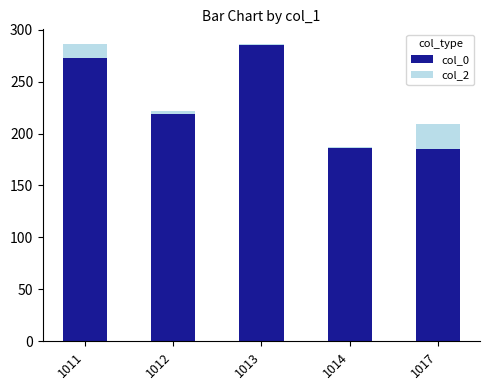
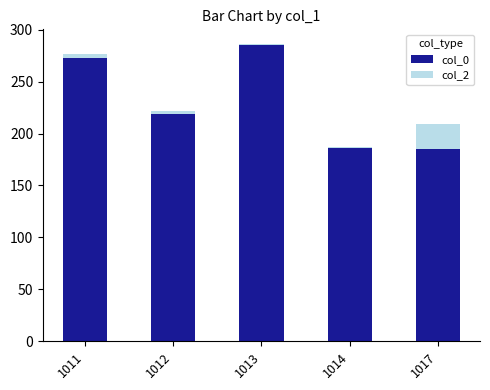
col_2, 1011: 13 -> 4
